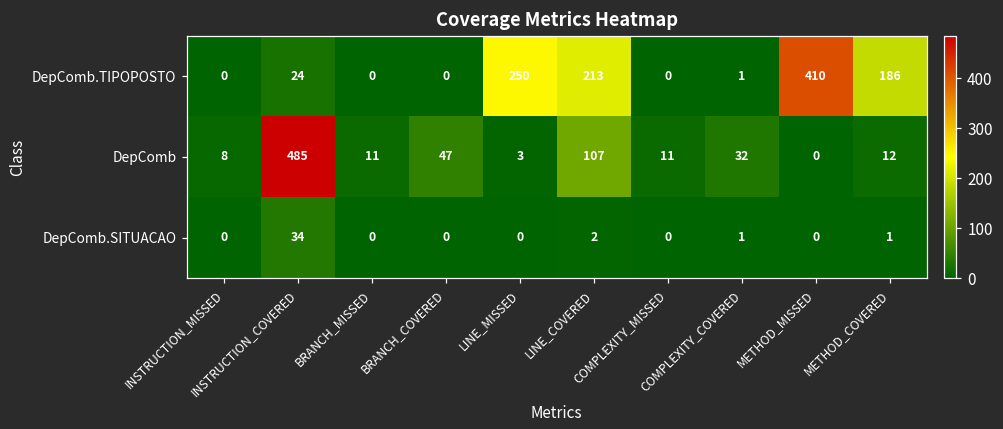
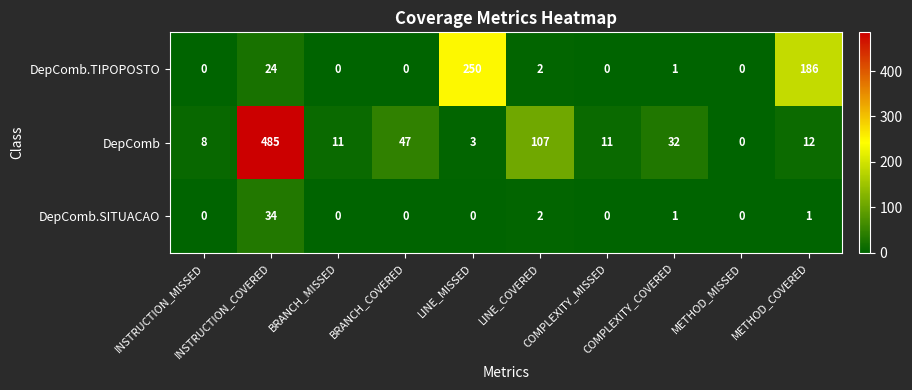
DepComb.TIPOPOSTO, LINE_COVERED: 213 -> 2
DepComb.TIPOPOSTO, METHOD_MISSED: 410 -> 0
